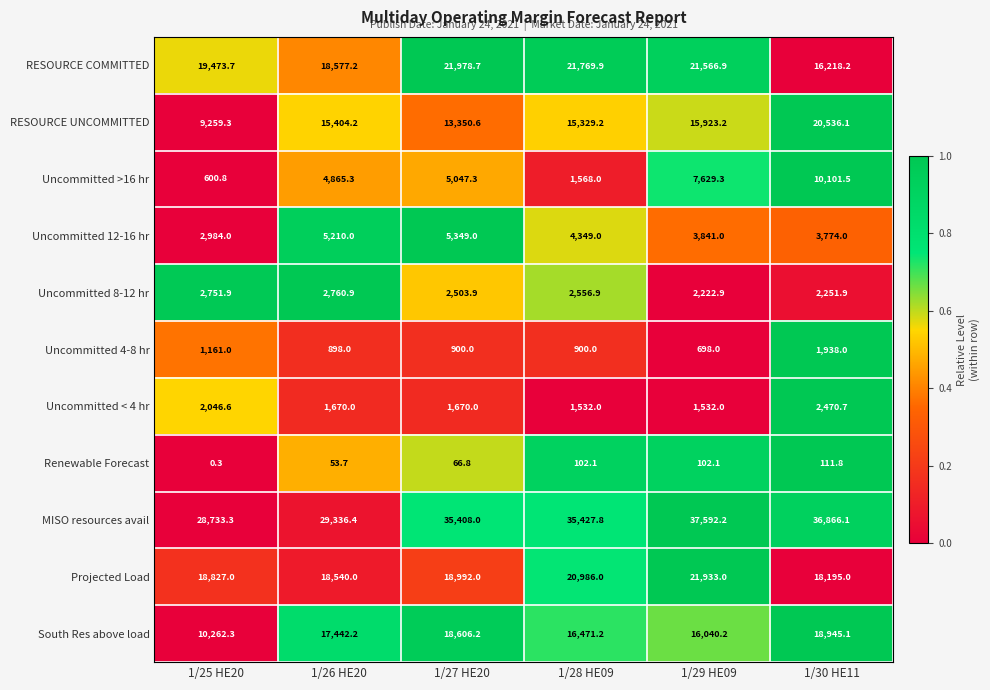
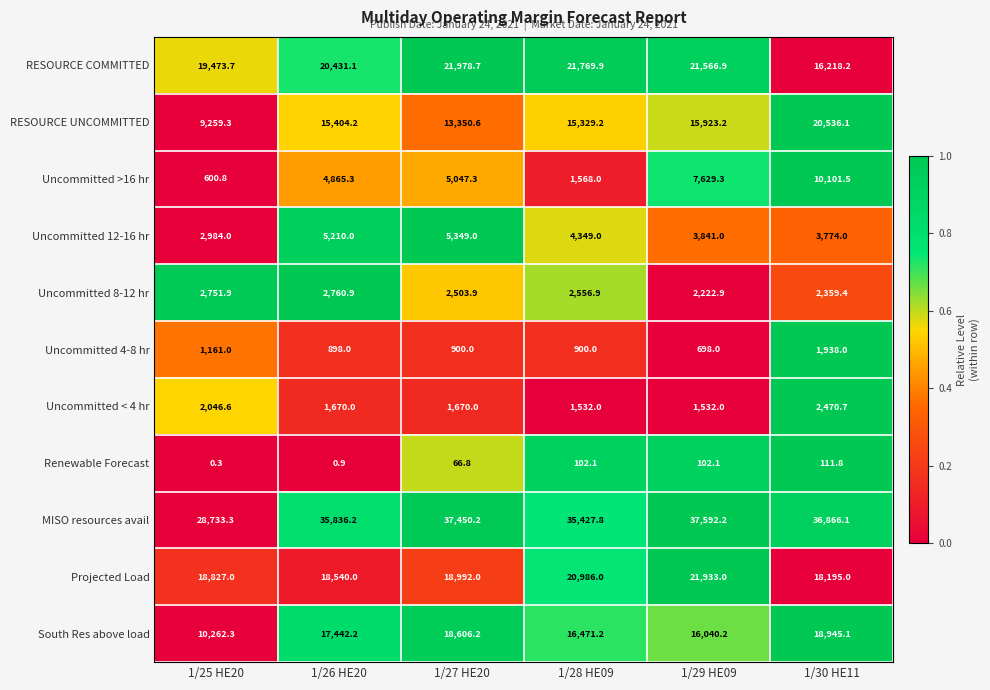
RESOURCE COMMITTED, 1/26 HE20: 18,577.2 -> 20,431.1
Uncommitted 8-12 hr, 1/30 HE11: 2,251.9 -> 2,359.4
Renewable Forecast, 1/26 HE20: 53.7 -> 0.9
MISO resources avail, 1/26 HE20: 29,336.4 -> 35,836.2
MISO resources avail, 1/27 HE20: 35,408.0 -> 37,450.2
